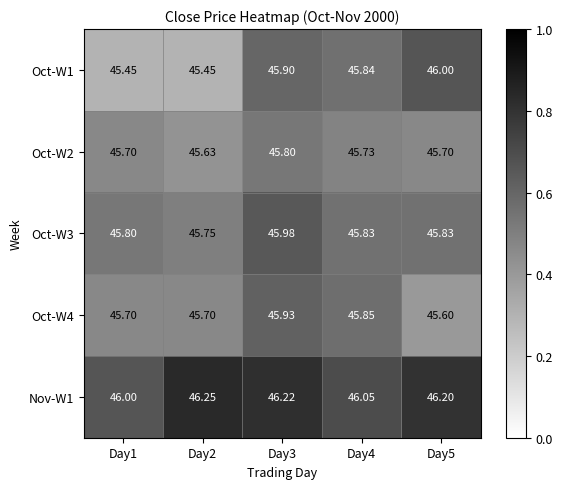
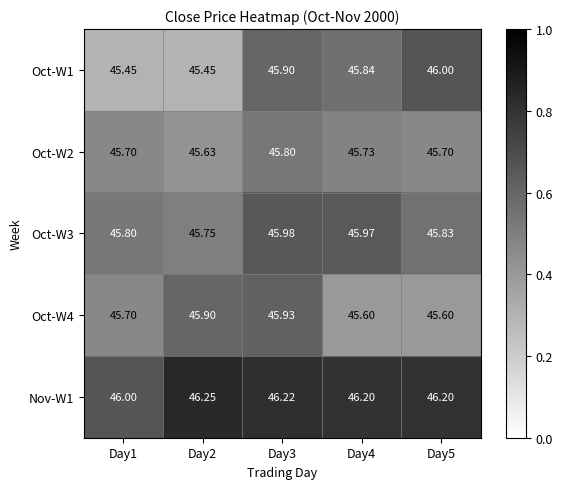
Oct-W3, Day4: 45.83 -> 45.97
Oct-W4, Day2: 45.70 -> 45.90
Oct-W4, Day4: 45.85 -> 45.60
Nov-W1, Day4: 46.05 -> 46.20
